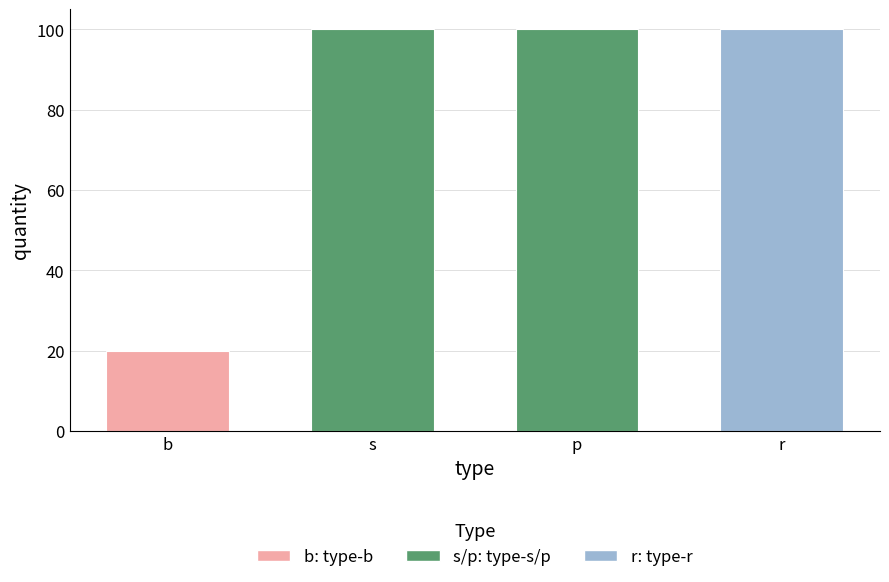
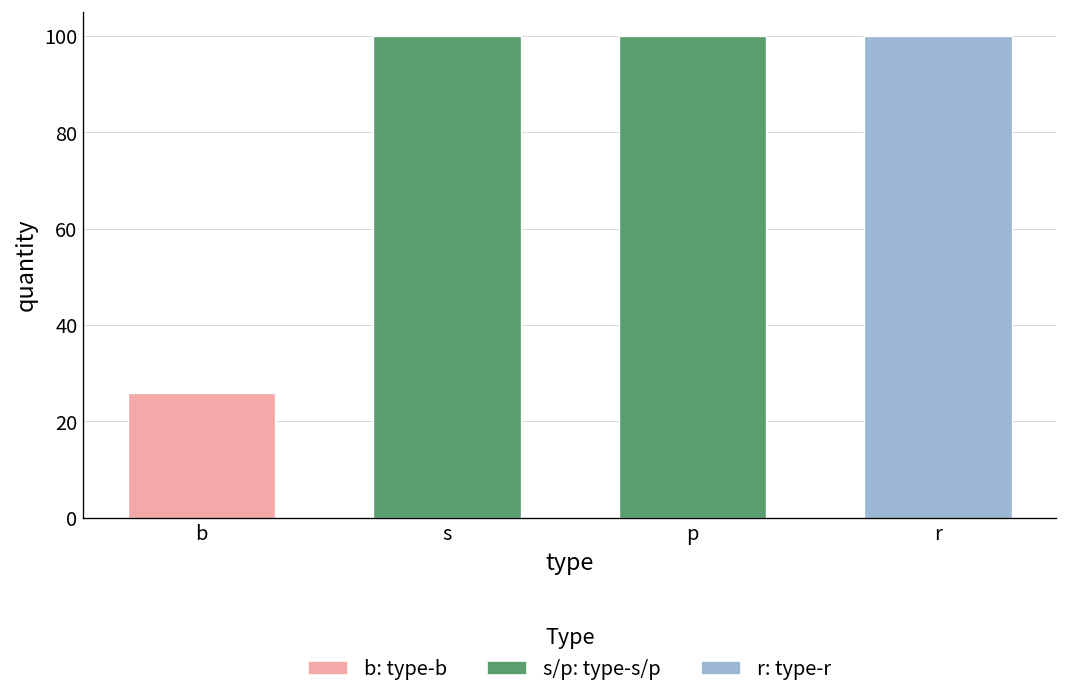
b: 20 -> 26
